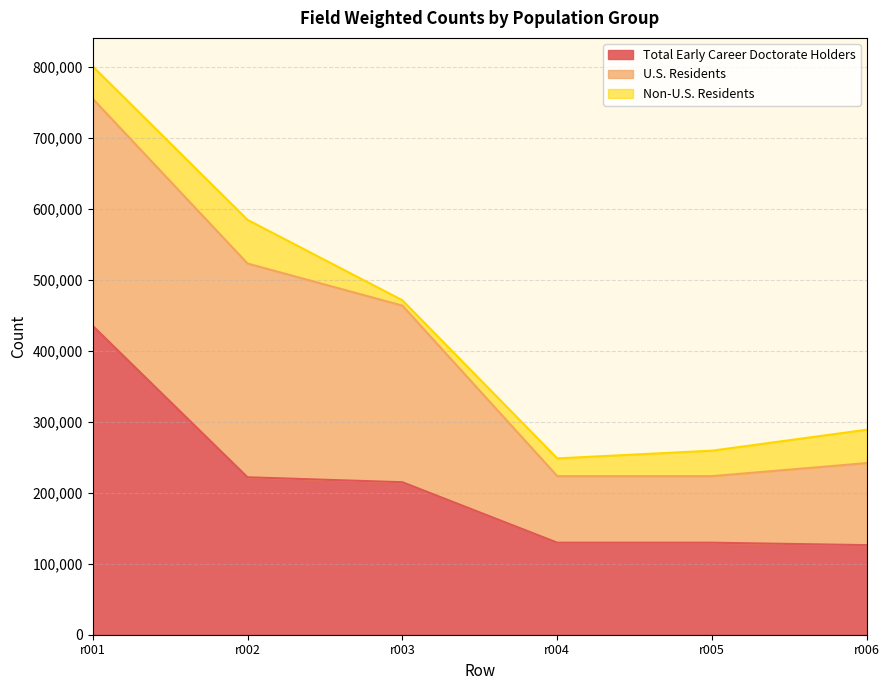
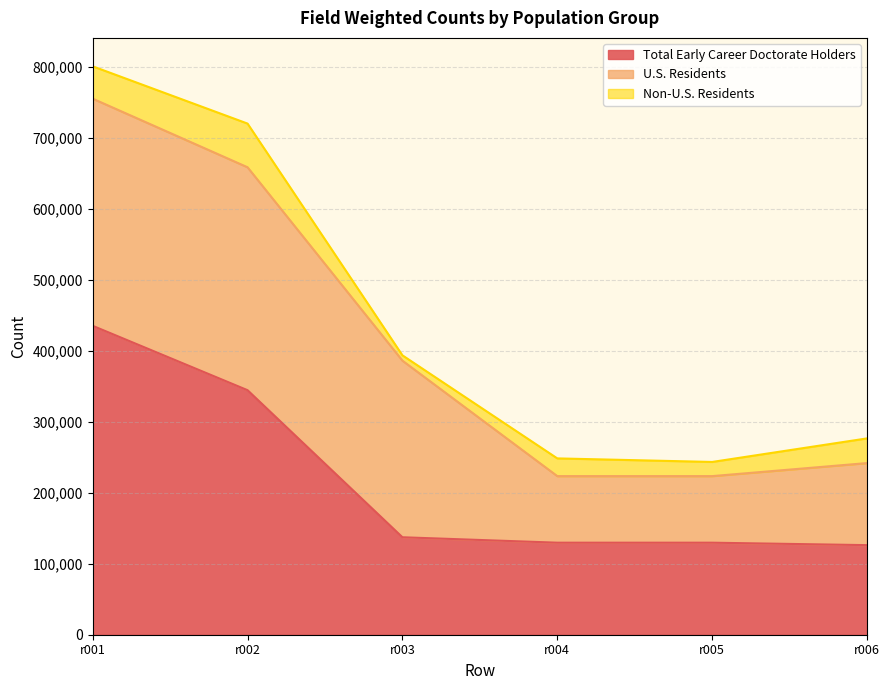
Total Early Career Doctorate Holders, r002: 220,000 -> 340,000
U.S. Residents, r002: 300,000 -> 310,000
Total Early Career Doctorate Holders, r003: 220,000 -> 140,000
Non-U.S. Residents, r005: 40,000 -> 20,000
Non-U.S. Residents, r006: 50,000 -> 30,000
